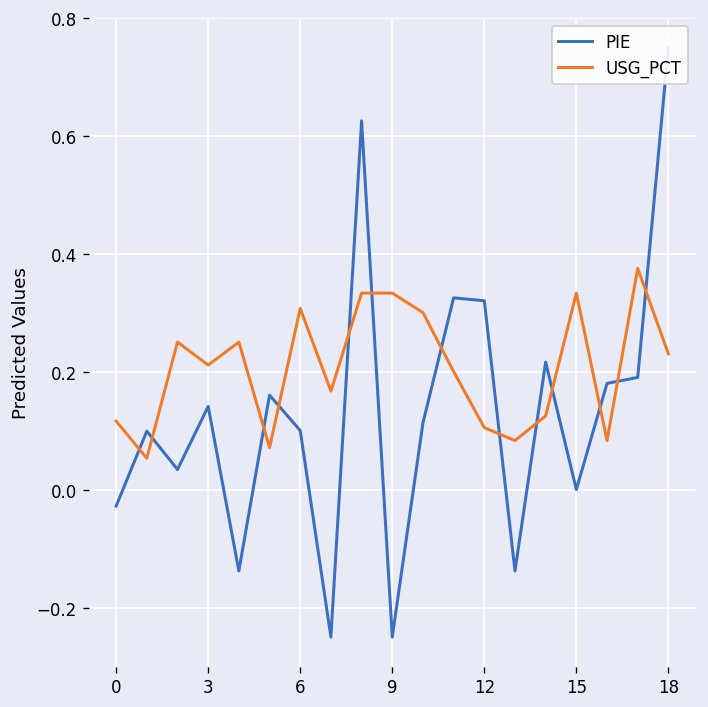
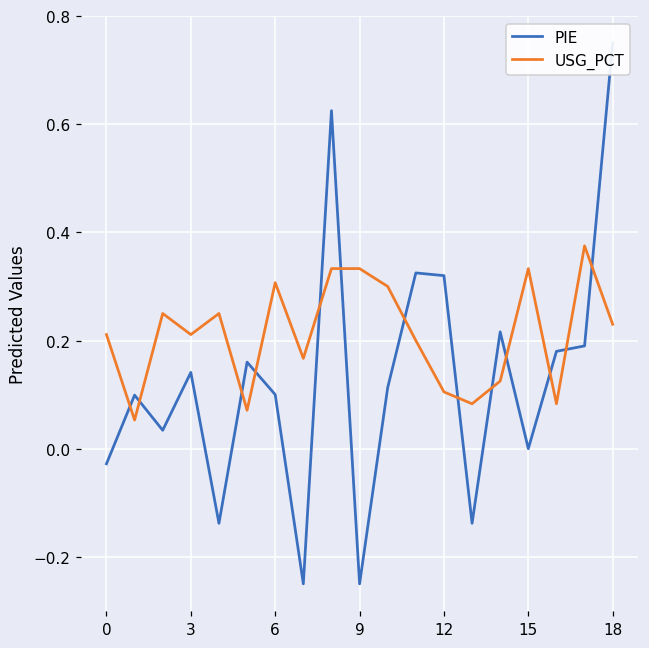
USG_PCT, 0: 0.12 -> 0.21
